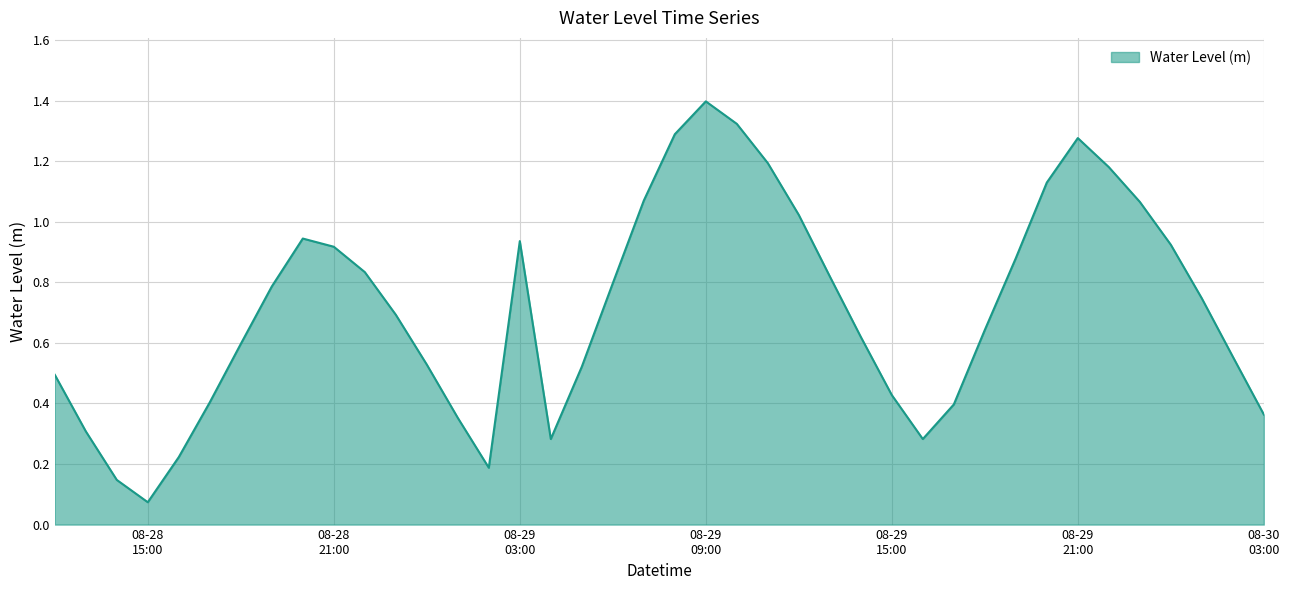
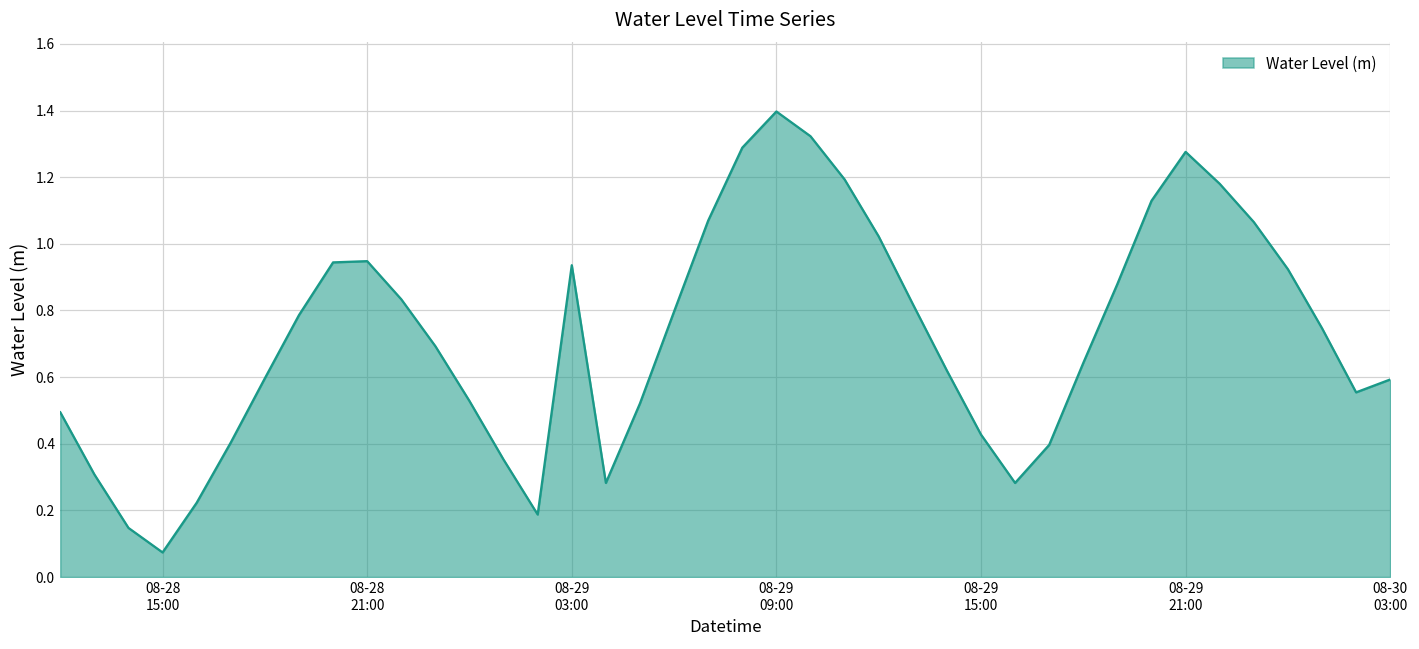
08-28 21:00: 0.92 -> 0.95
08-30 03:00: 0.36 -> 0.59
